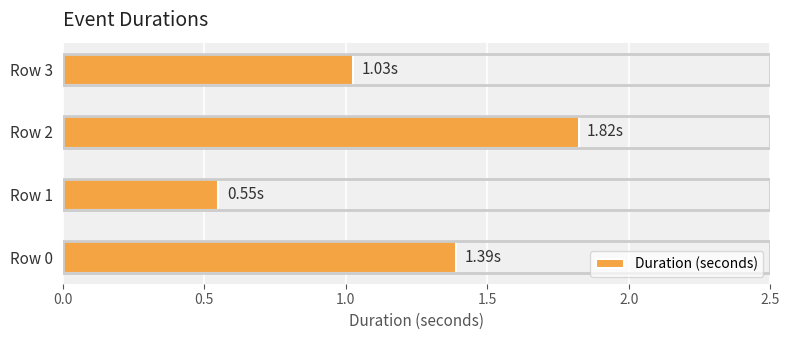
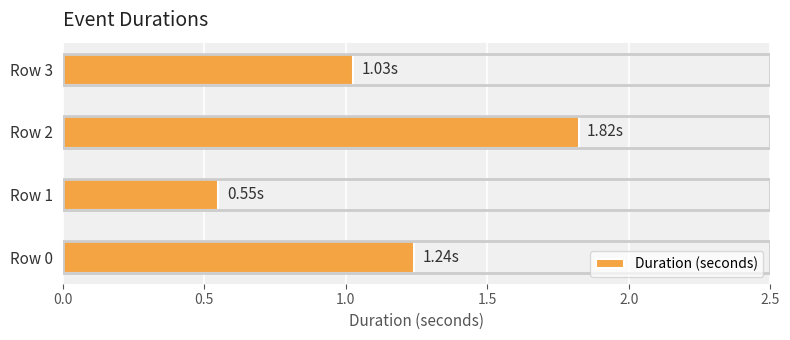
Row 0: 1.39s -> 1.24s
